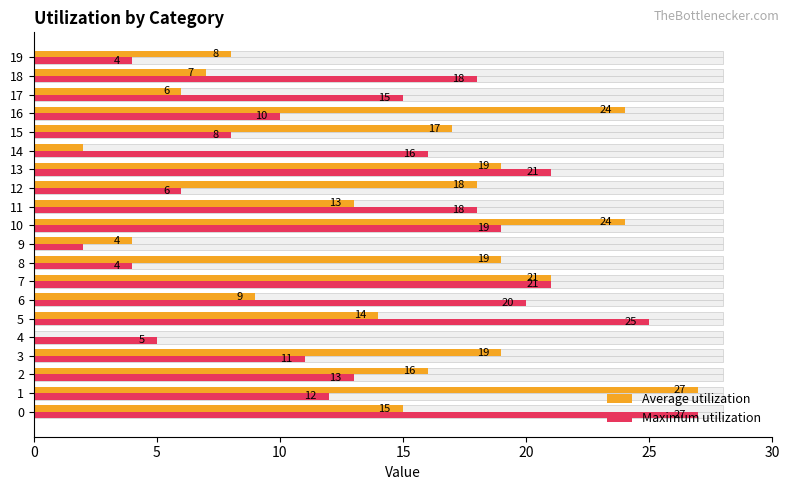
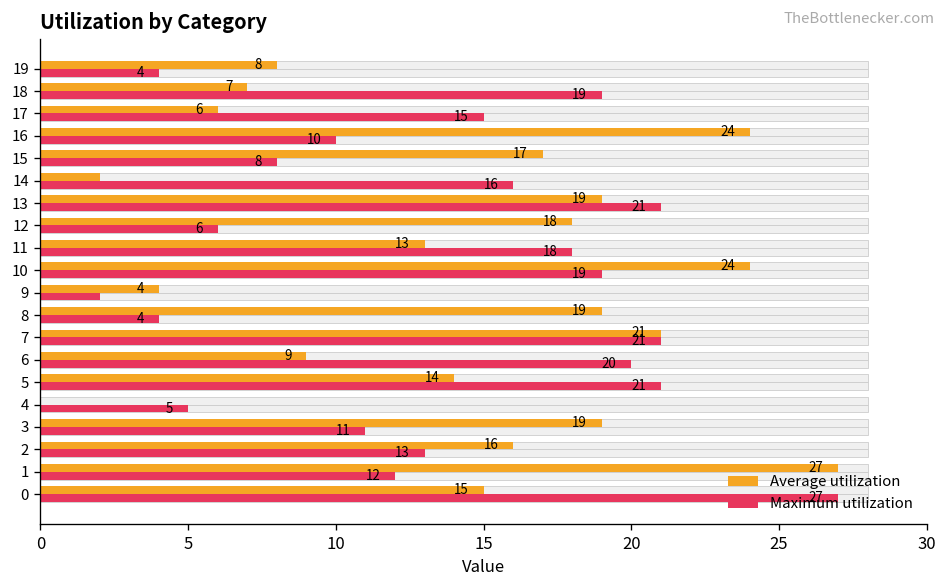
Maximum utilization, 18: 18 -> 19
Maximum utilization, 5: 25 -> 21
